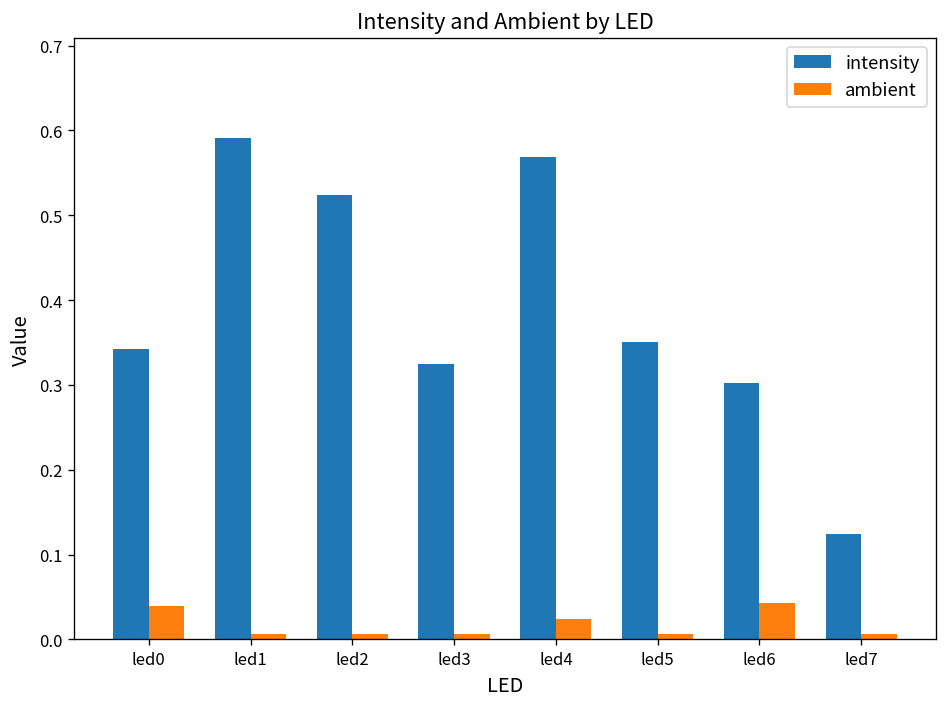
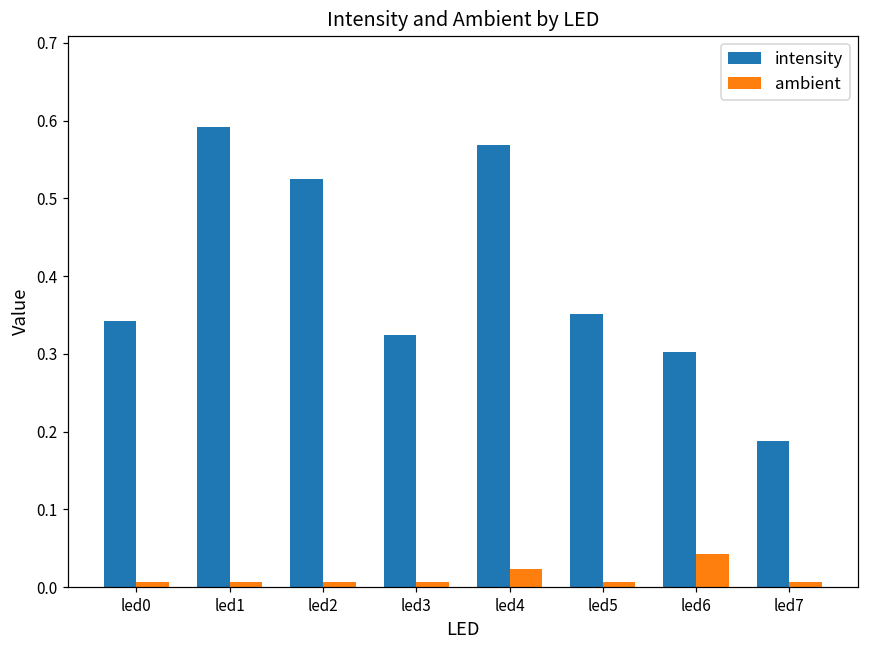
ambient, led0: 0.04 -> 0.01
intensity, led7: 0.12 -> 0.19
